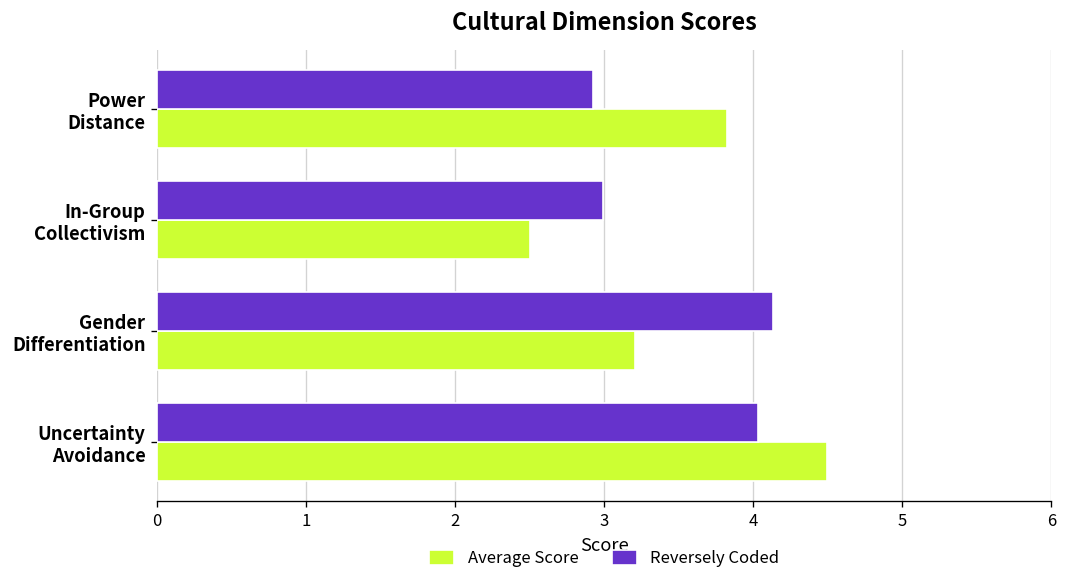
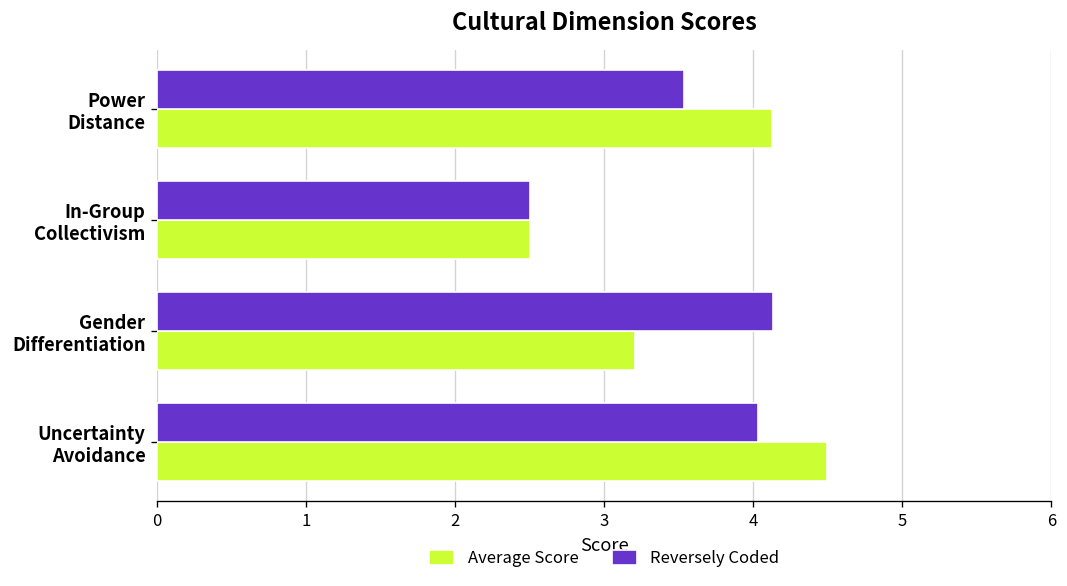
Reversely Coded, Power Distance: 2.93 -> 3.54
Average Score, Power Distance: 3.82 -> 4.13
Reversely Coded, In-Group Collectivism: 2.99 -> 2.51
